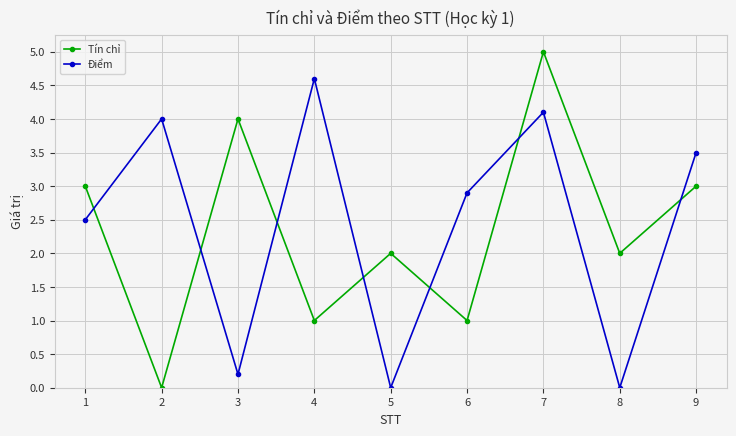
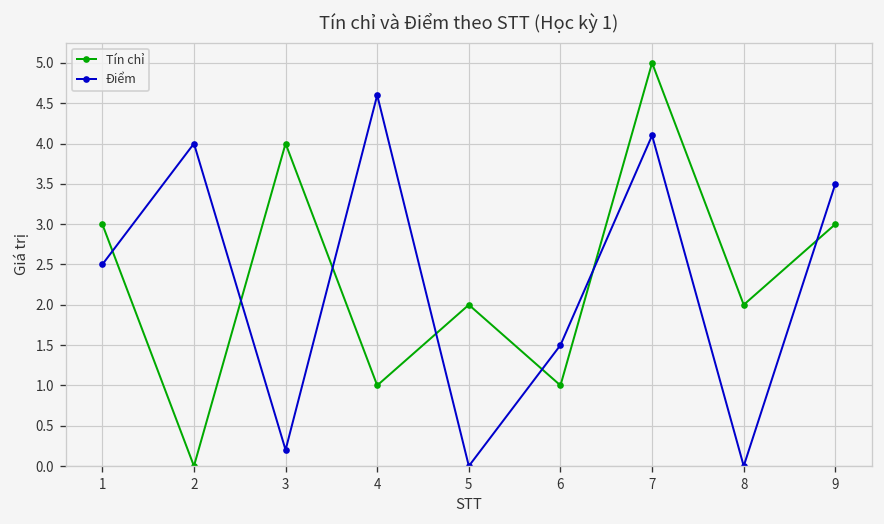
Điểm, 6: 2.9 -> 1.5
